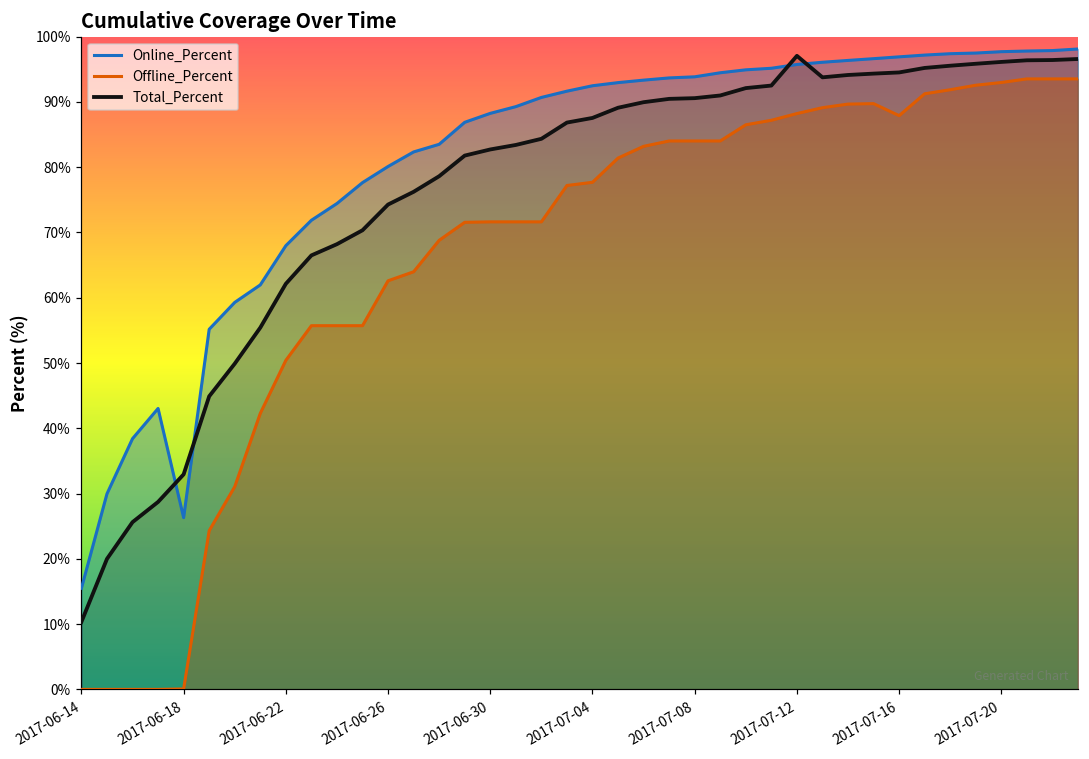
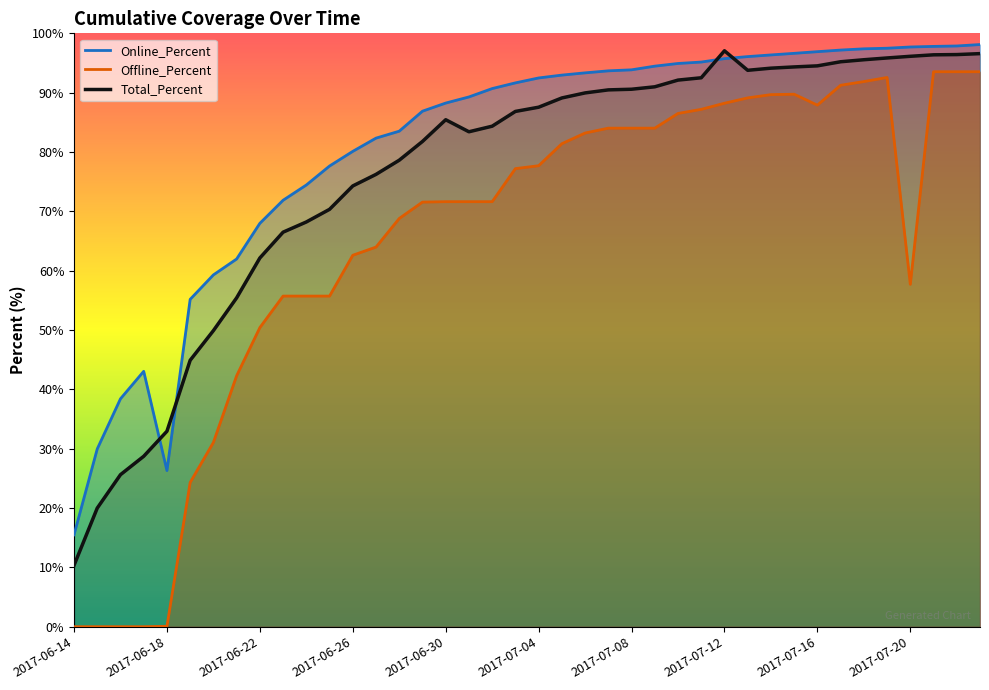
Total_Percent, 2017-06-30: 83% -> 85%
Offline_Percent, 2017-07-20: 93% -> 58%
